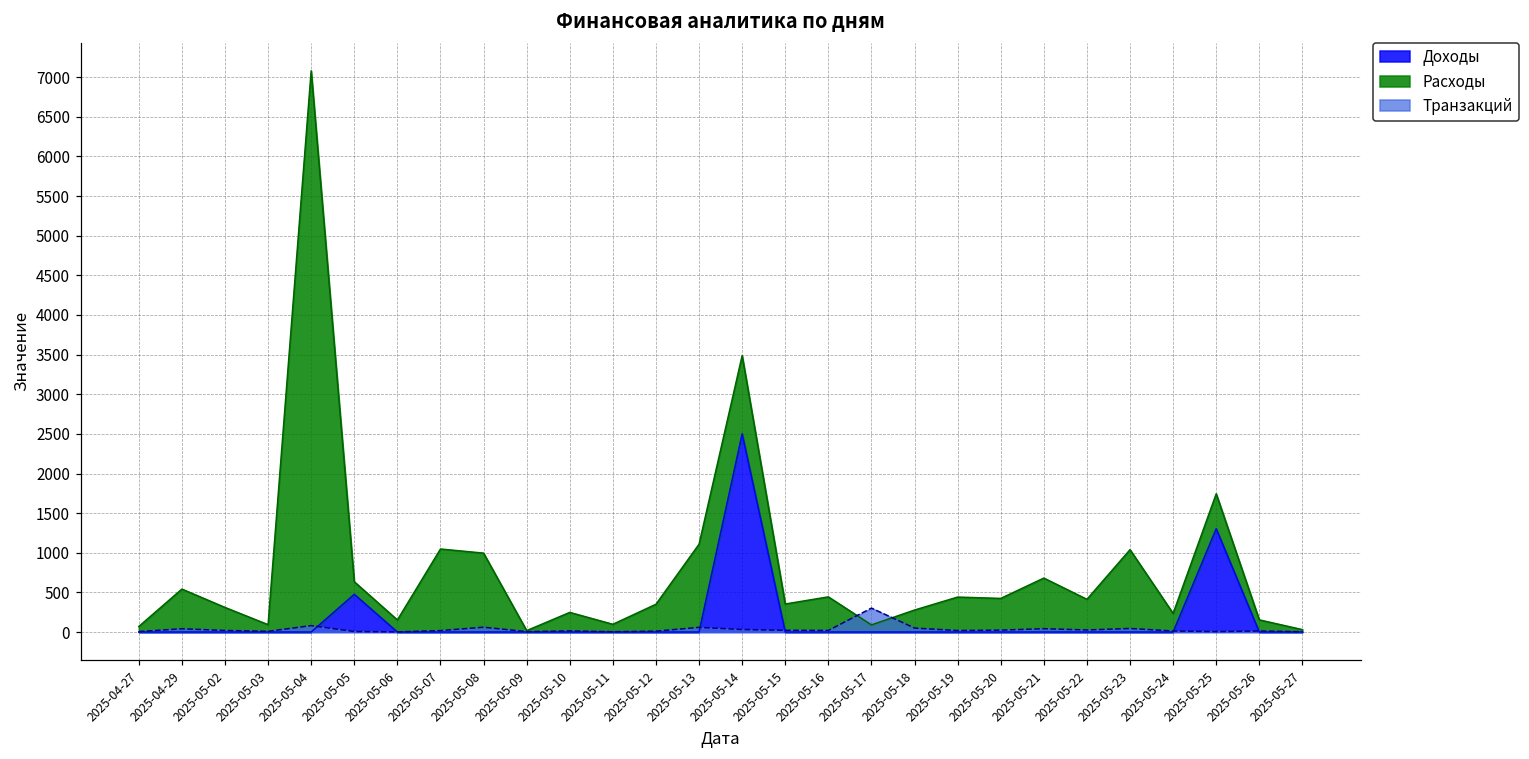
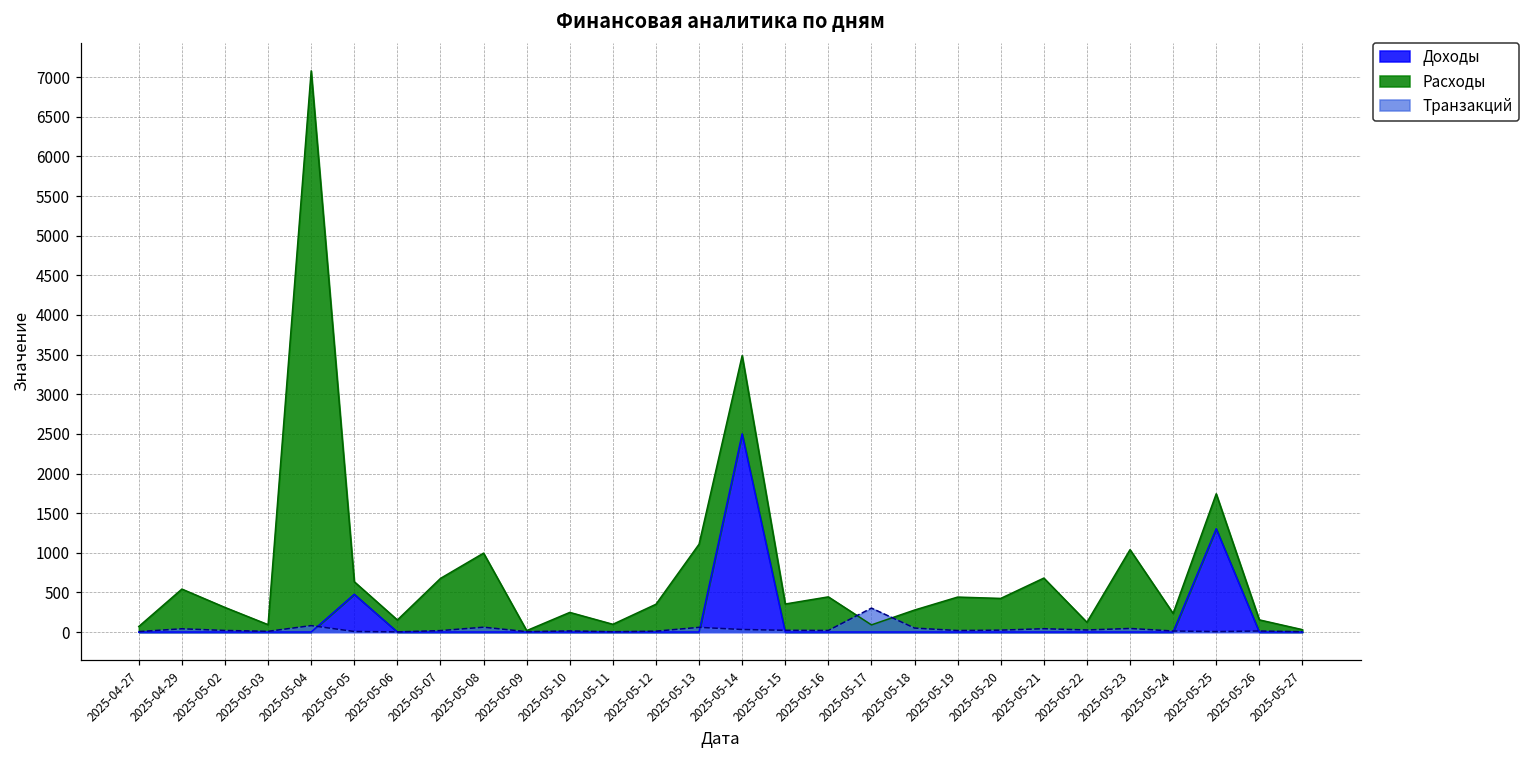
Расходы, 2025-05-07: 1000 -> 700
Расходы, 2025-05-22: 400 -> 100
